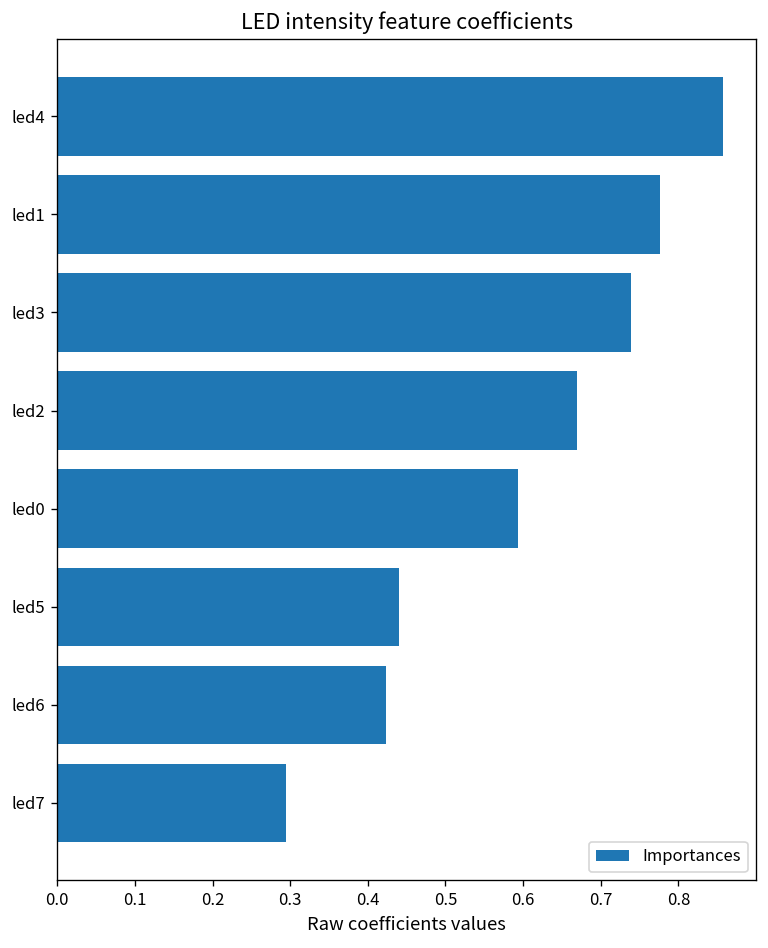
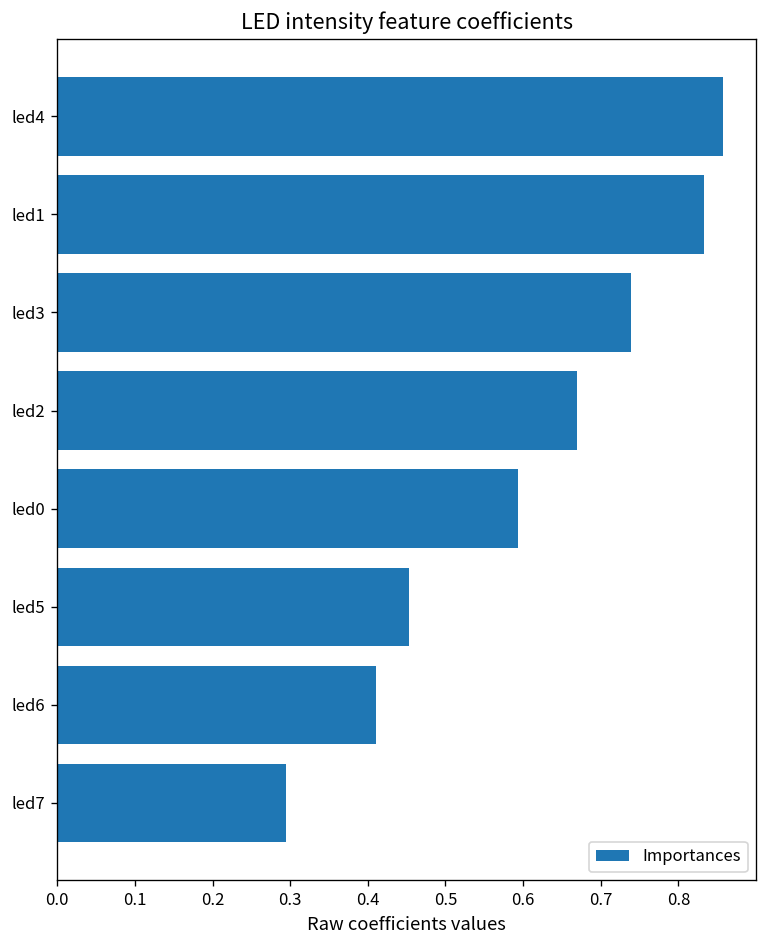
led1: 0.78 -> 0.83
led5: 0.44 -> 0.45
led6: 0.42 -> 0.41
